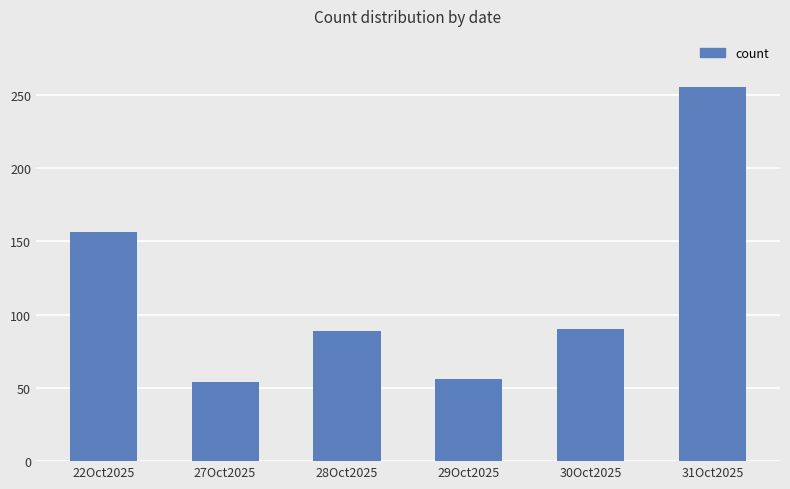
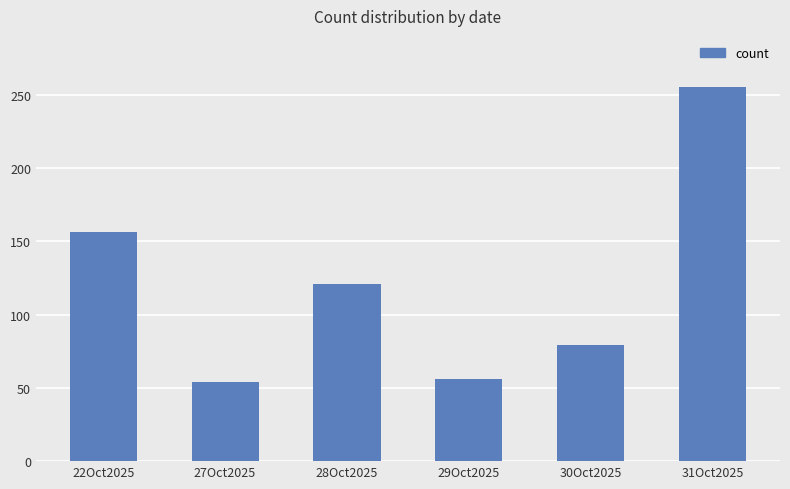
28Oct2025: 89 -> 121
30Oct2025: 90 -> 79
